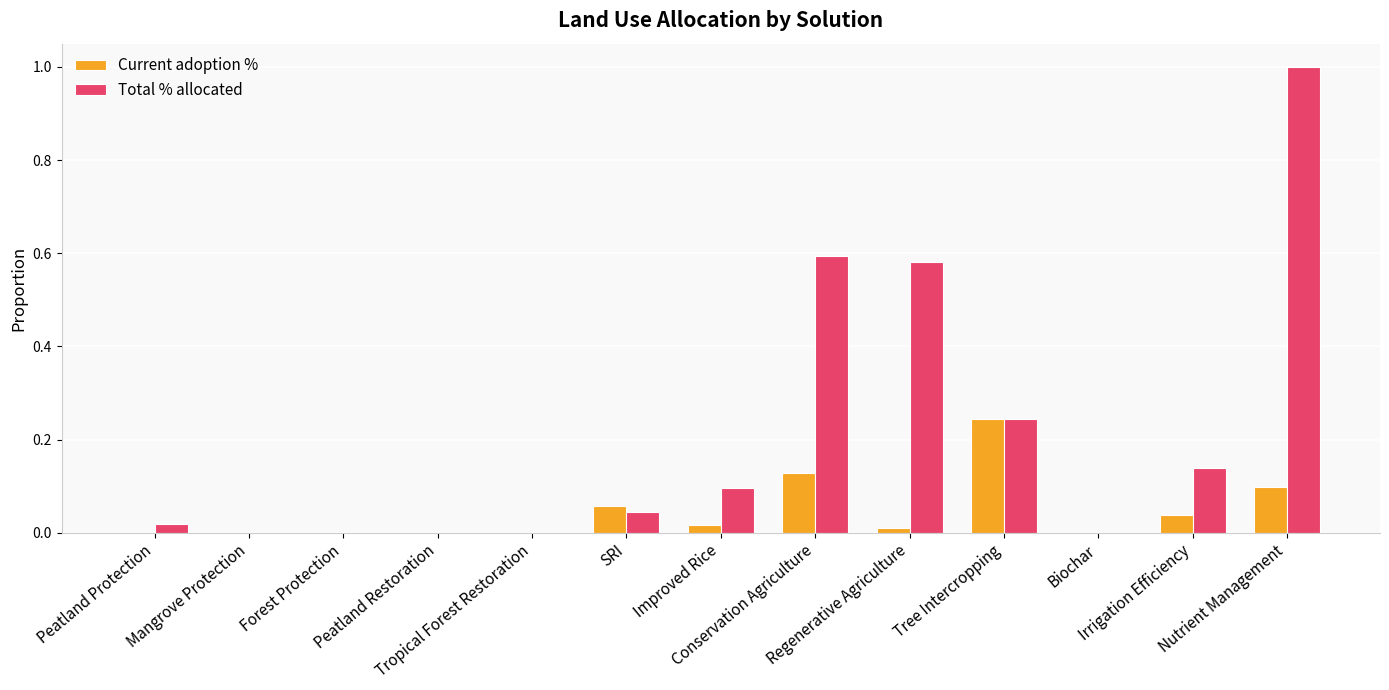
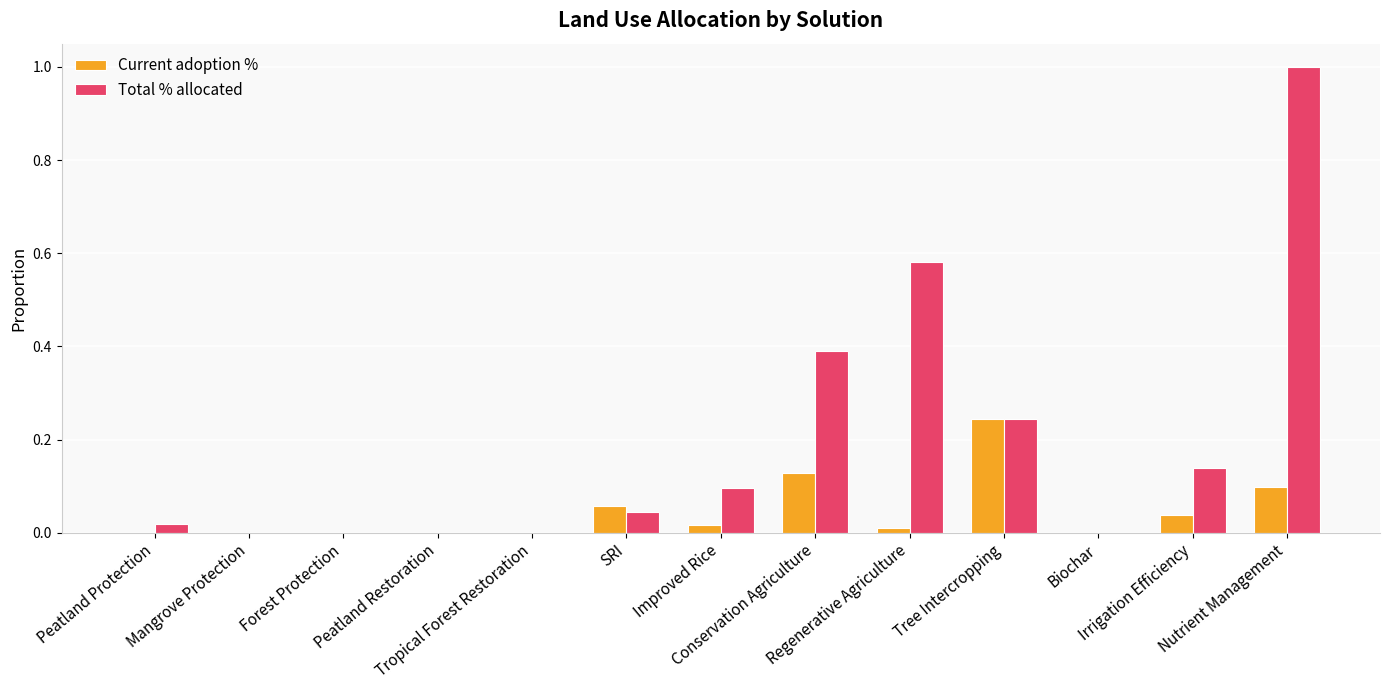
Total % allocated, Conservation Agriculture: 0.60 -> 0.39
